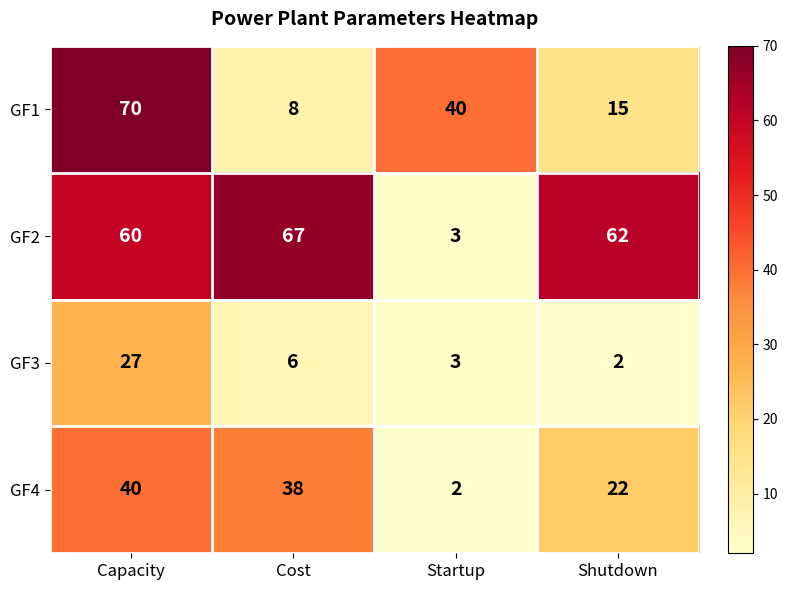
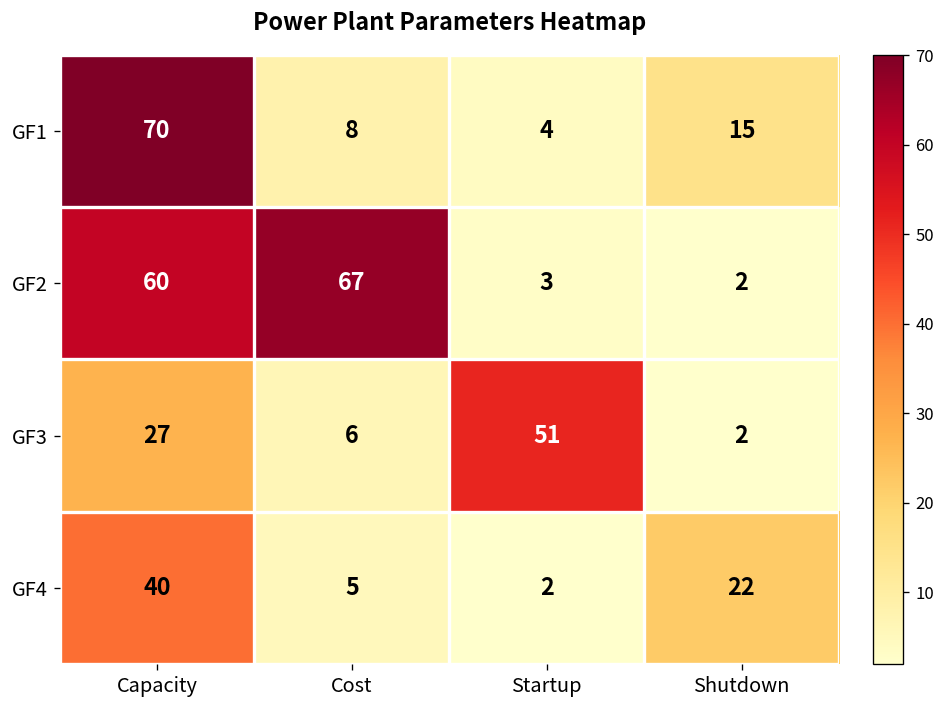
GF1, Startup: 40 -> 4
GF2, Shutdown: 62 -> 2
GF3, Startup: 3 -> 51
GF4, Cost: 38 -> 5
